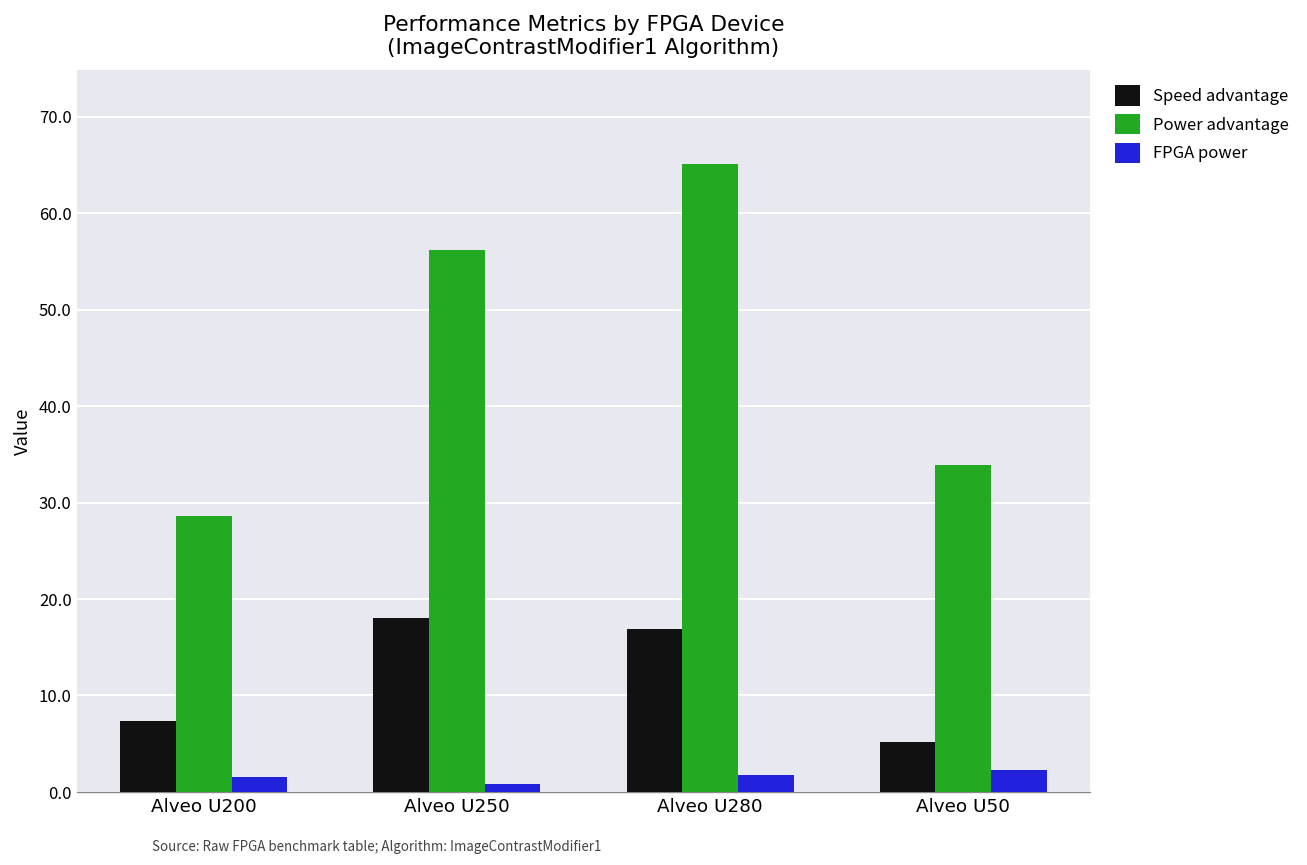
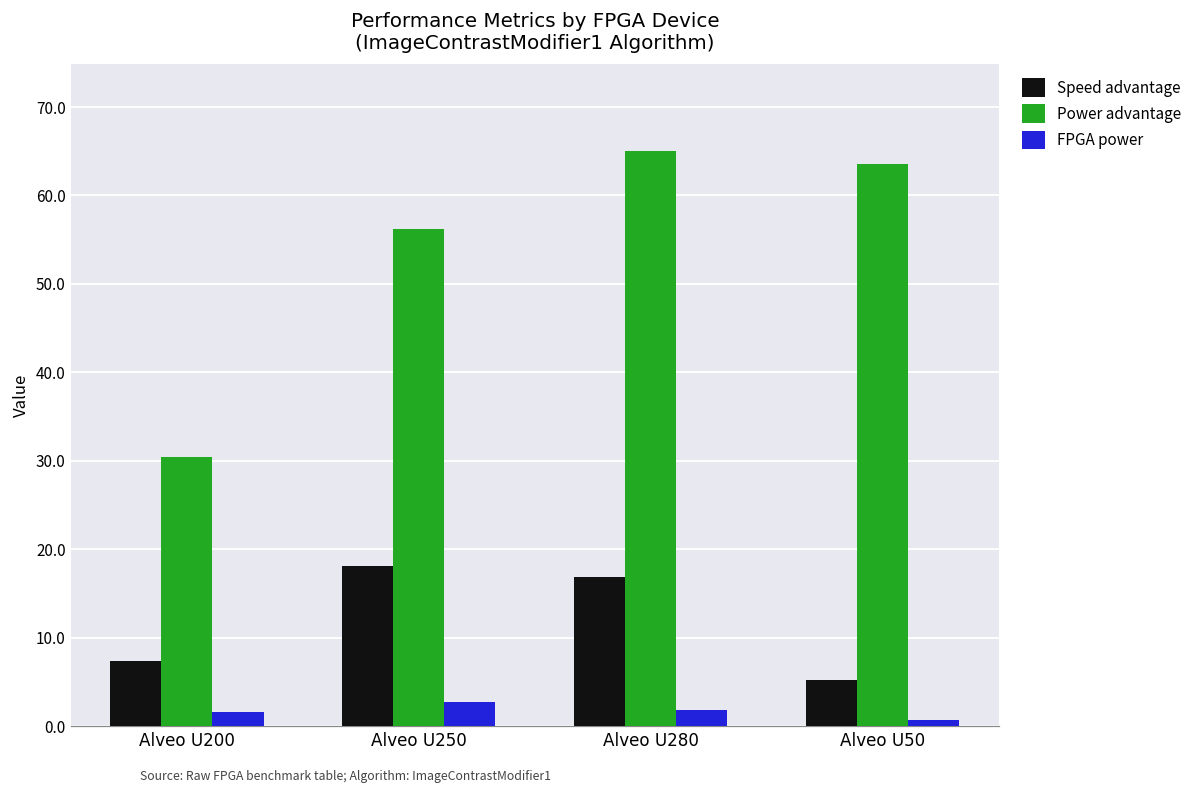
Power advantage, Alveo U200: 29 -> 30
FPGA power, Alveo U250: 1 -> 3
Power advantage, Alveo U50: 34 -> 64
FPGA power, Alveo U50: 2 -> 1
